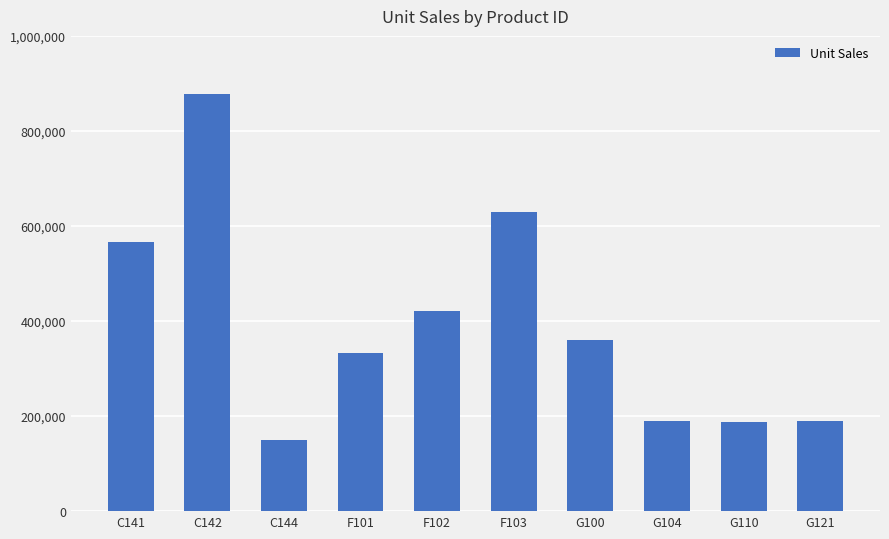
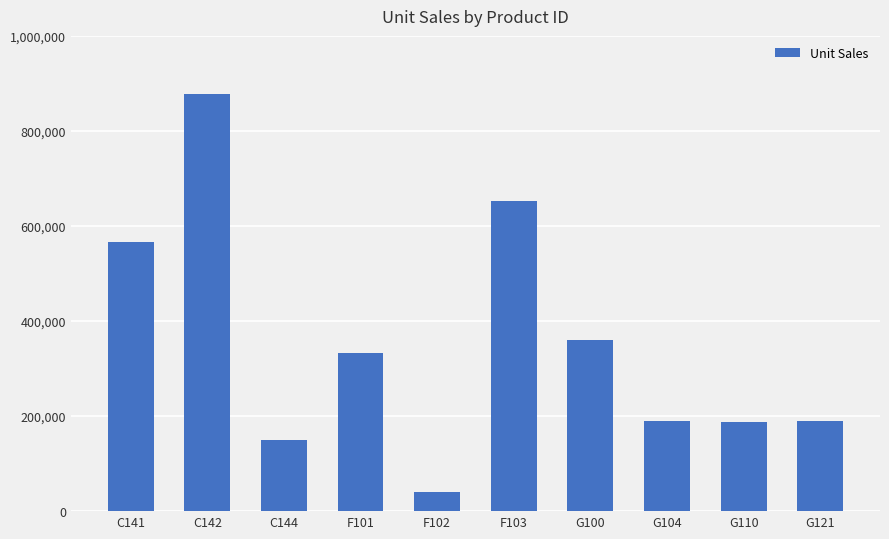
F102: 420,000 -> 40,000
F103: 630,000 -> 650,000
